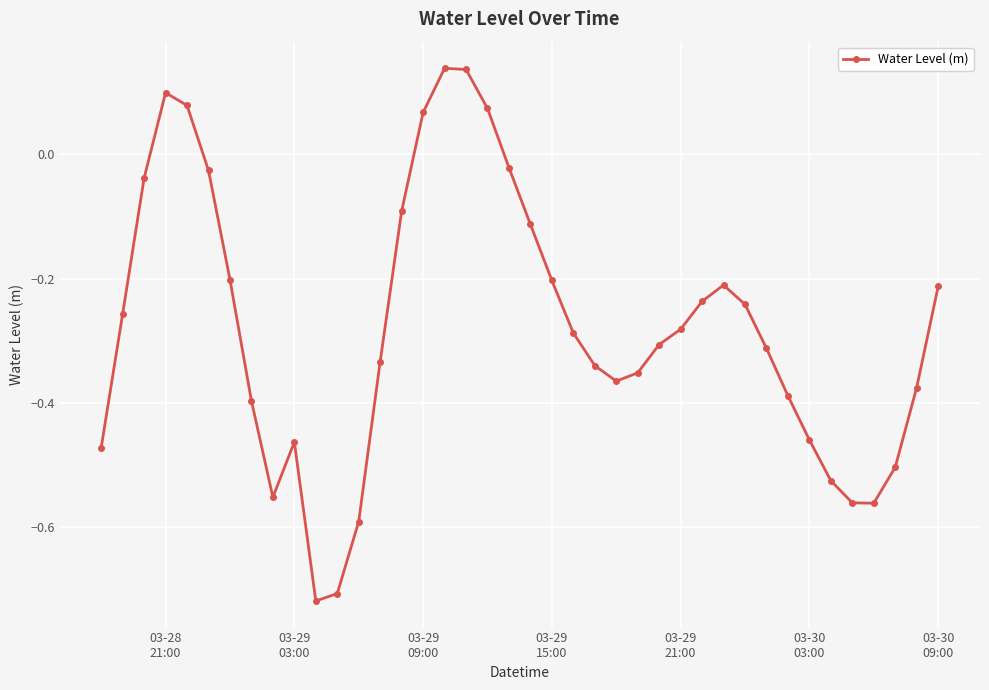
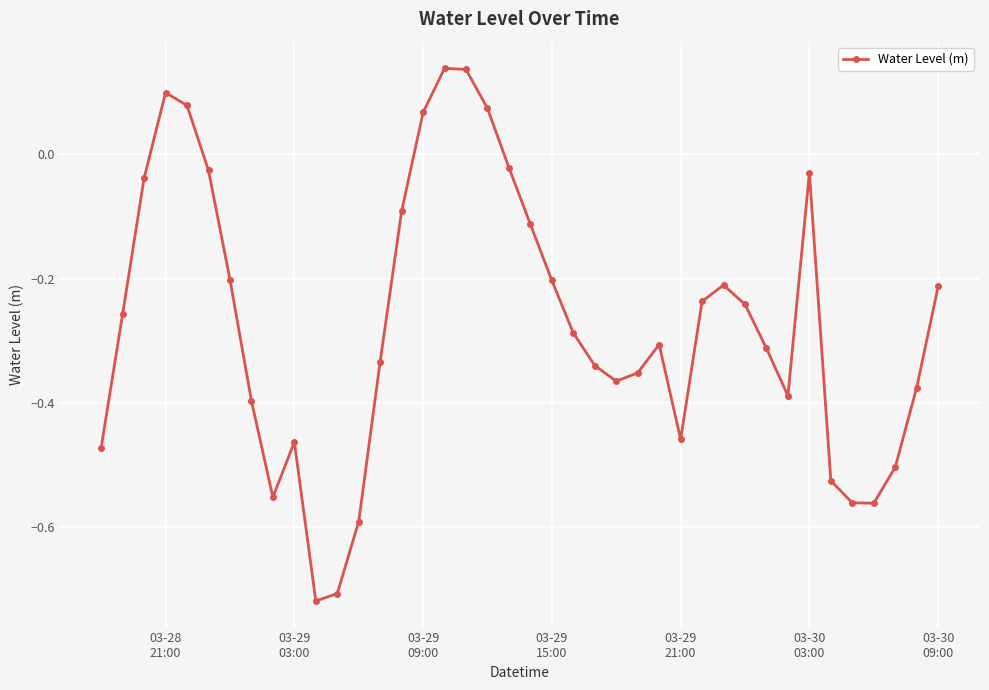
03-29 21:00: -0.28 -> -0.46
03-30 03:00: -0.46 -> -0.03
